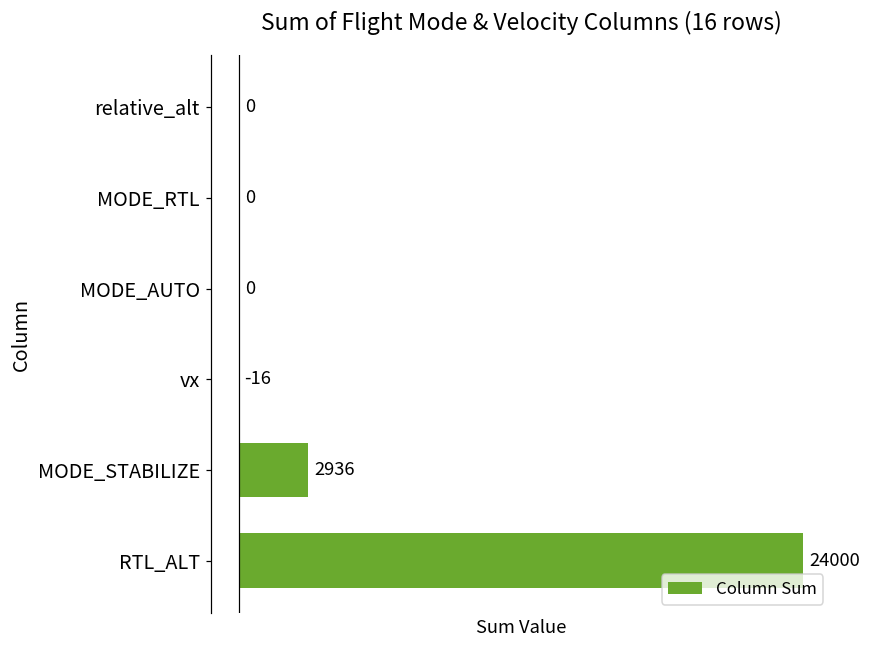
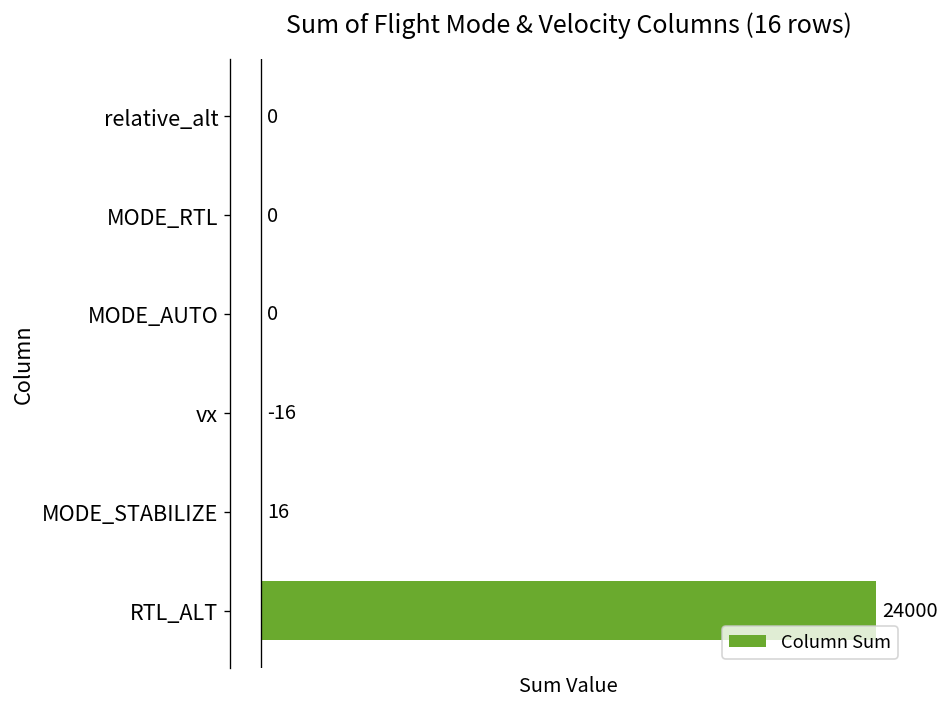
MODE_STABILIZE: 2936 -> 16
